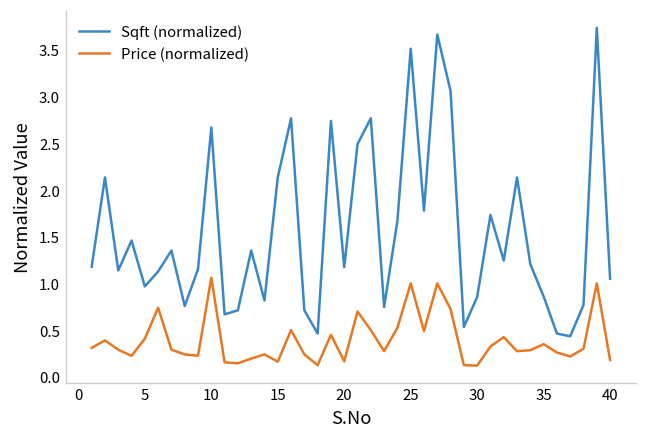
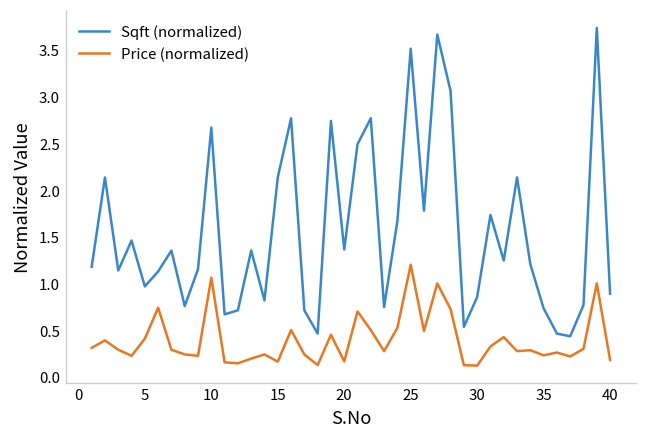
Sqft (normalized), 20: 1.2 -> 1.4
Price (normalized), 25: 1.0 -> 1.2
Sqft (normalized), 35: 0.9 -> 0.7
Price (normalized), 35: 0.4 -> 0.2
Sqft (normalized), 40: 1.1 -> 0.9
